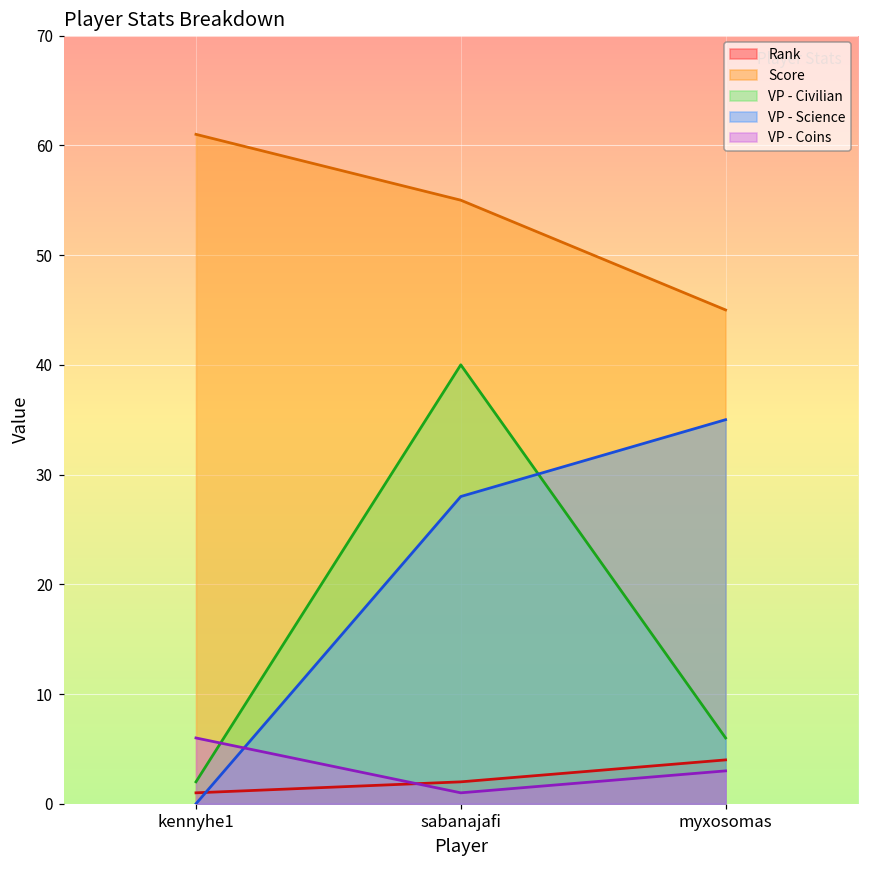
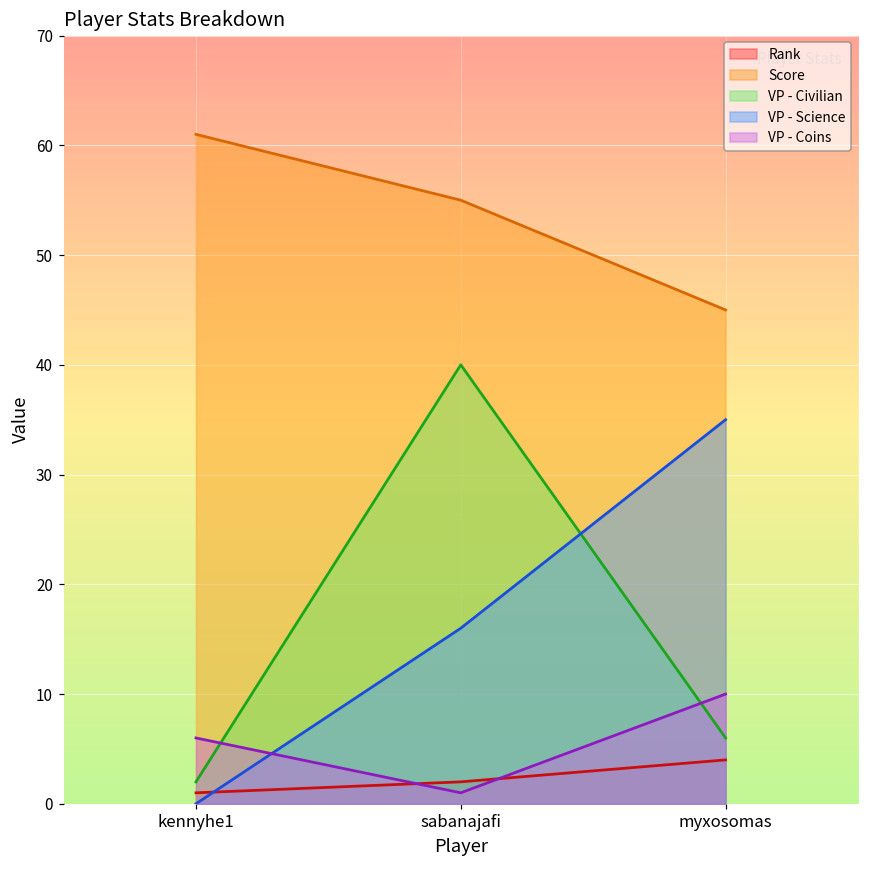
VP - Science, sabanajafi: 28 -> 16
VP - Coins, myxosomas: 3 -> 10
